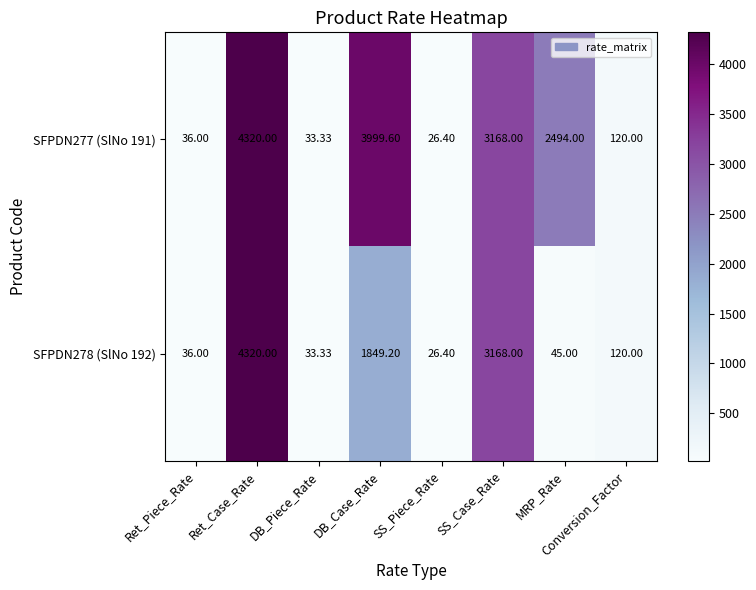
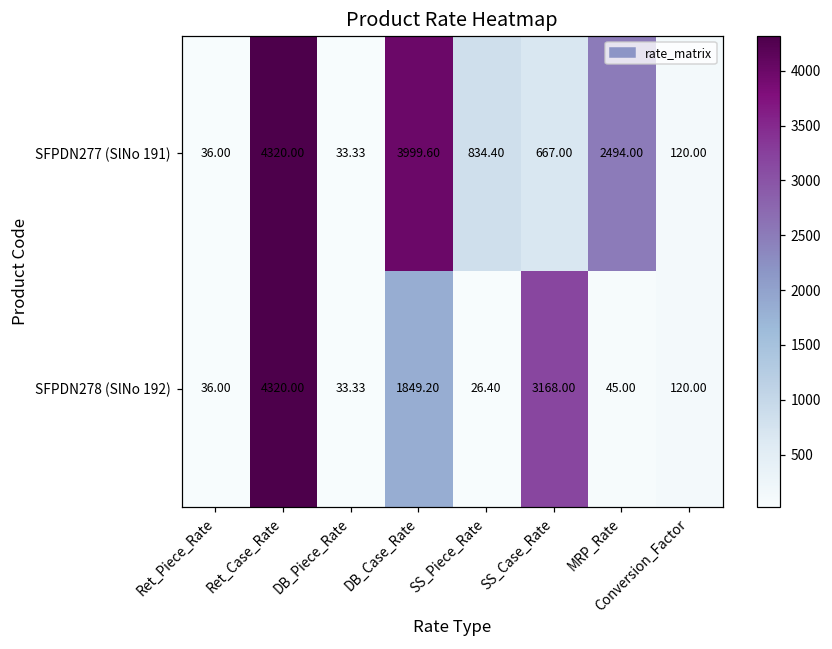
SFPDN277 (SlNo 191), SS_Piece_Rate: 26.40 -> 834.40
SFPDN277 (SlNo 191), SS_Case_Rate: 3168.00 -> 667.00
